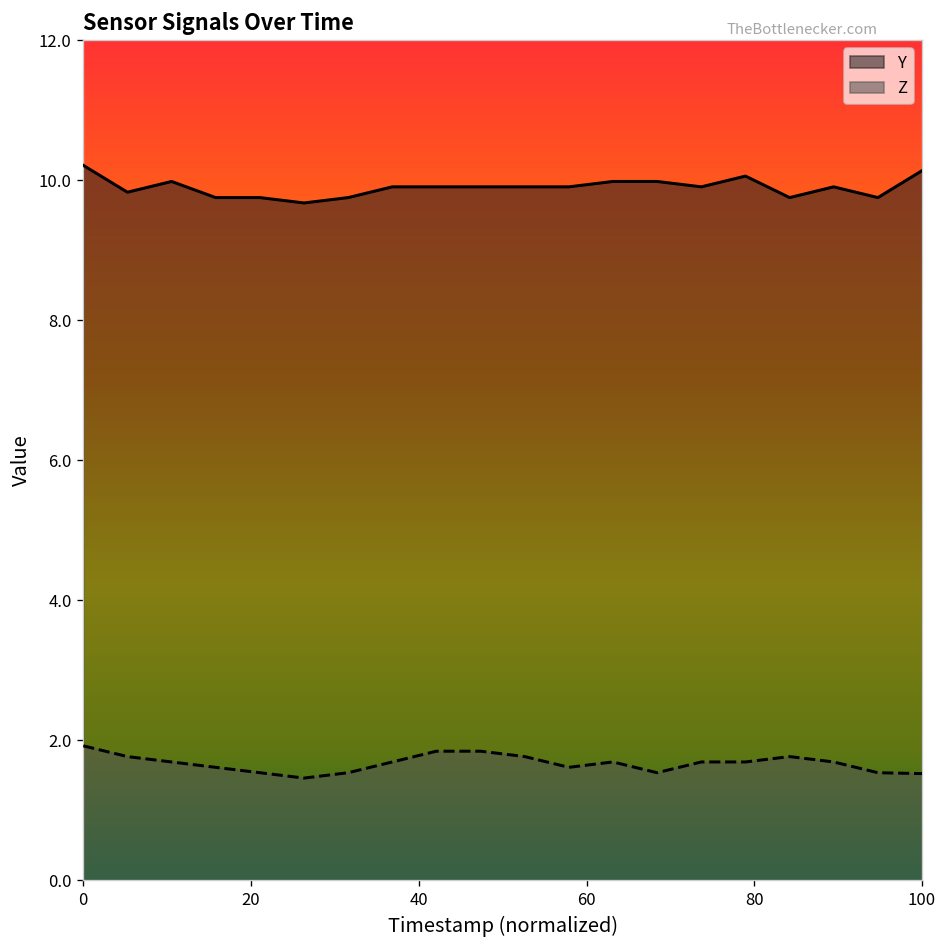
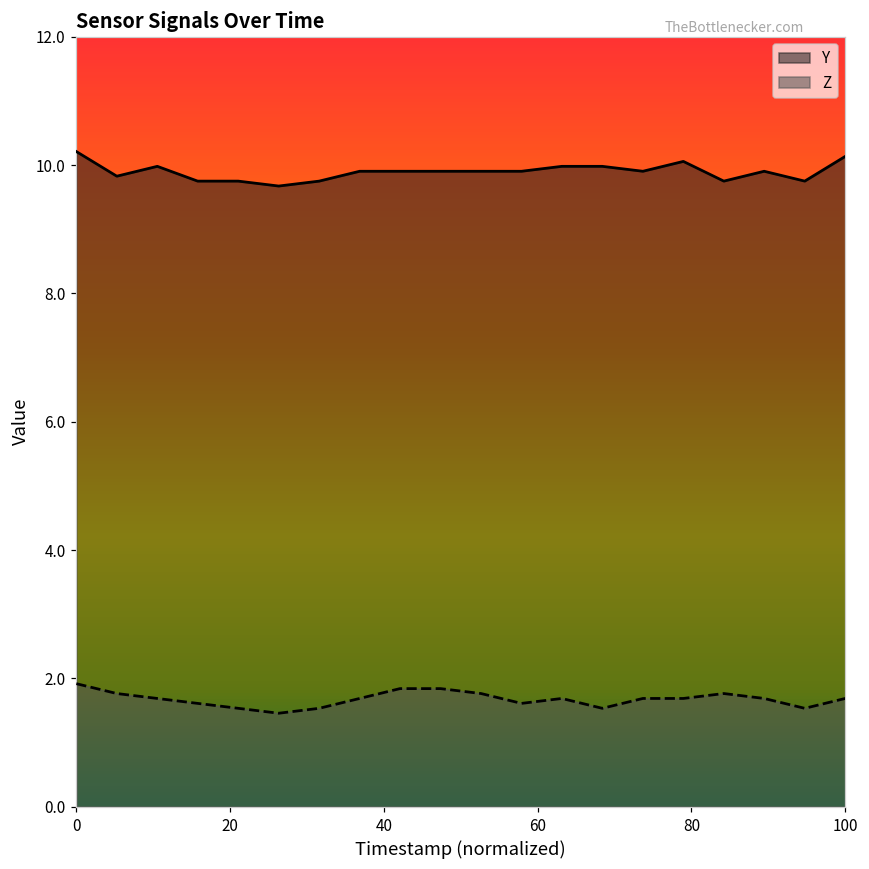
Z, 100: 1.5 -> 1.7
